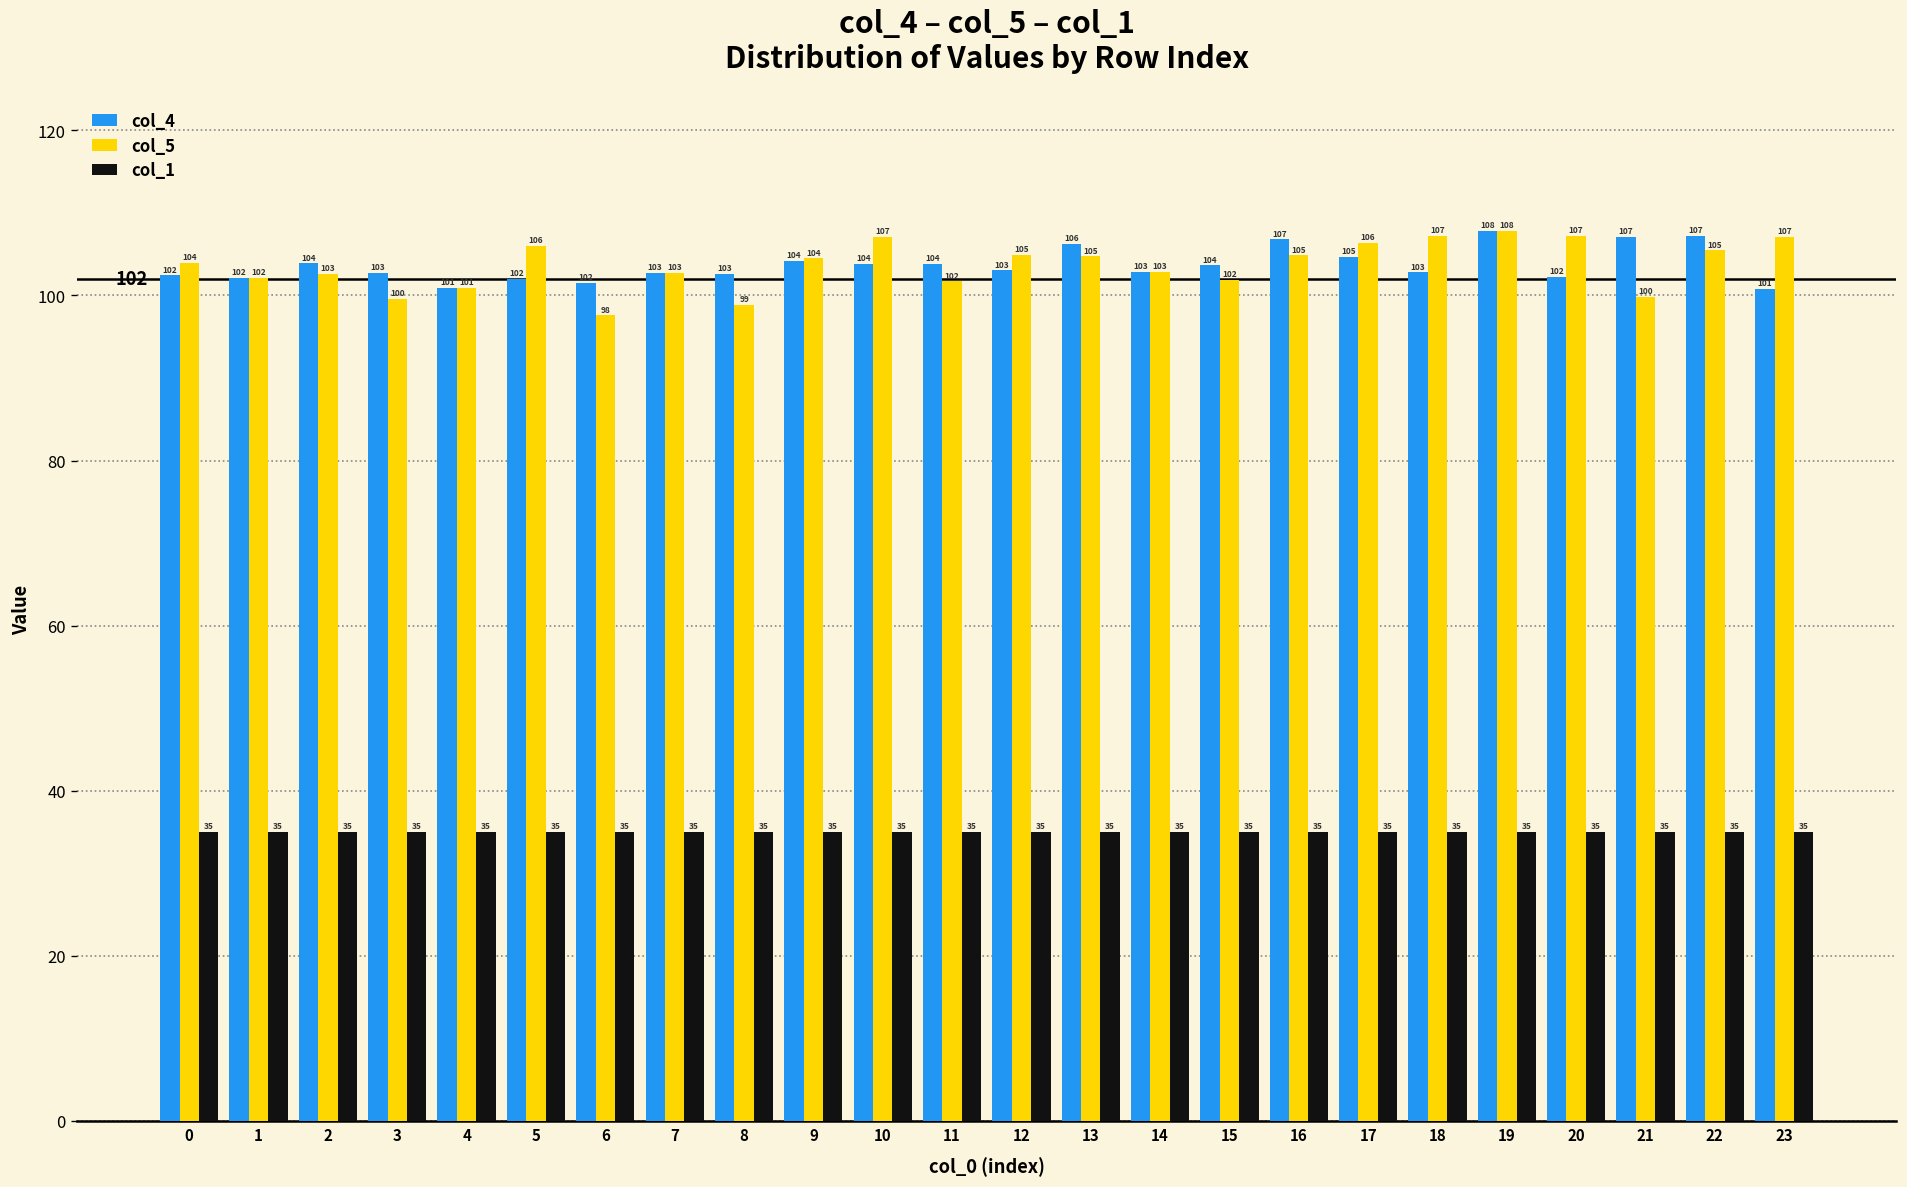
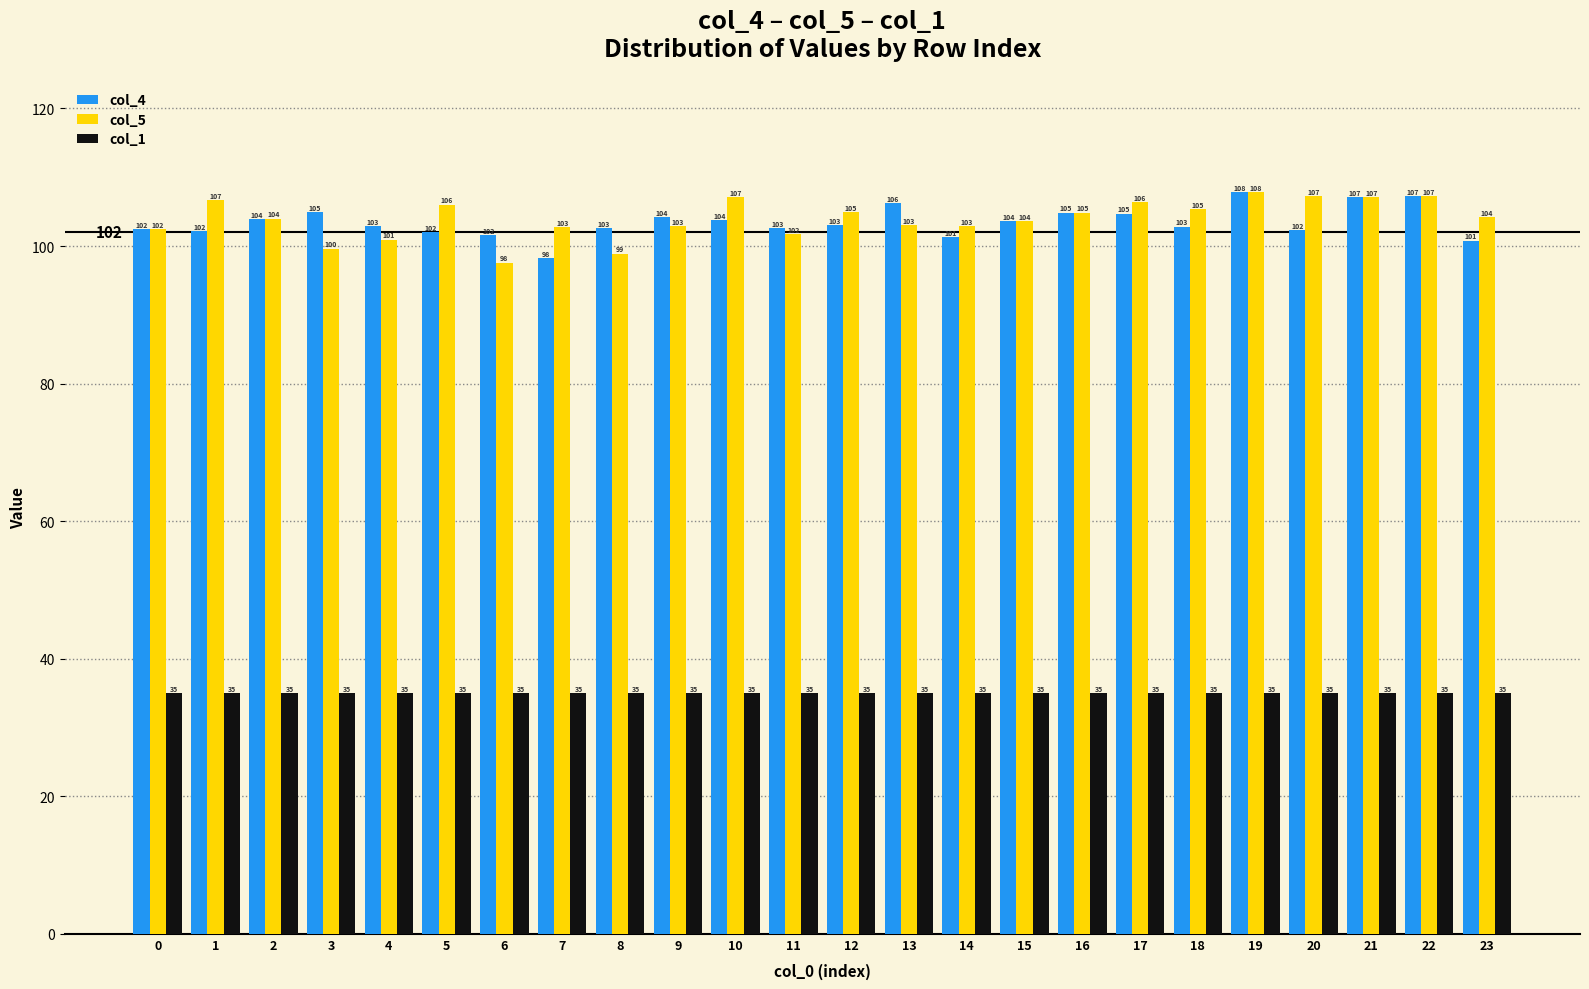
col_5, 0: 104 -> 102
col_5, 1: 102 -> 107
col_5, 2: 103 -> 104
col_4, 3: 103 -> 105
col_4, 4: 101 -> 103
col_4, 7: 103 -> 98
col_5, 9: 104 -> 103
col_4, 11: 104 -> 103
col_5, 13: 105 -> 103
col_4, 14: 103 -> 101
col_5, 15: 102 -> 104
col_4, 16: 107 -> 105
col_5, 18: 107 -> 105
col_5, 21: 100 -> 107
col_5, 22: 105 -> 107
col_5, 23: 107 -> 104
